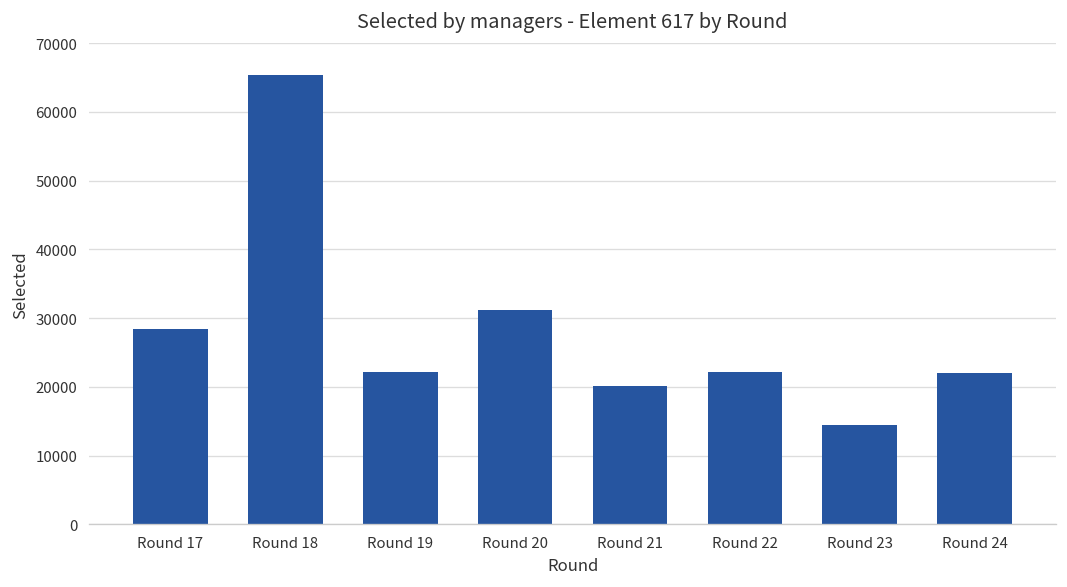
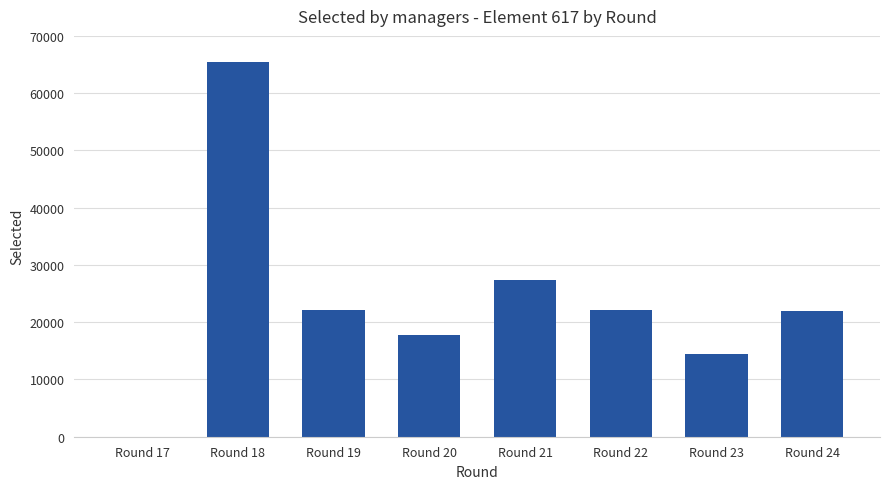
Round 17: 28000 -> 0
Round 20: 31000 -> 18000
Round 21: 20000 -> 27000
